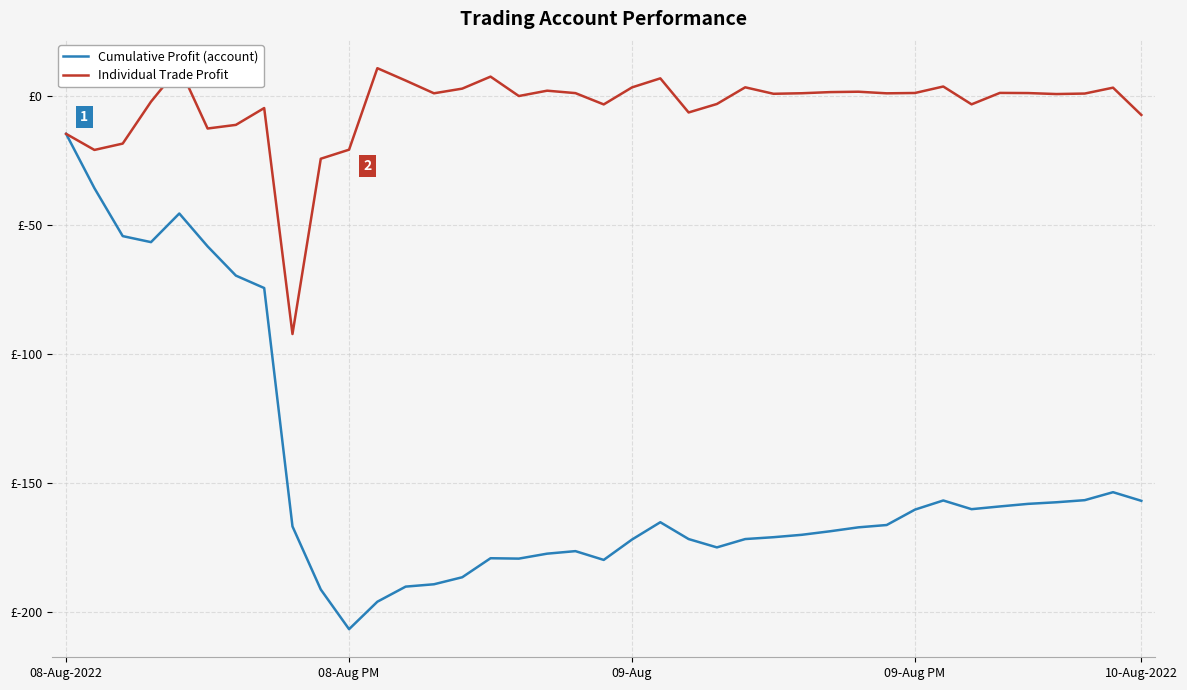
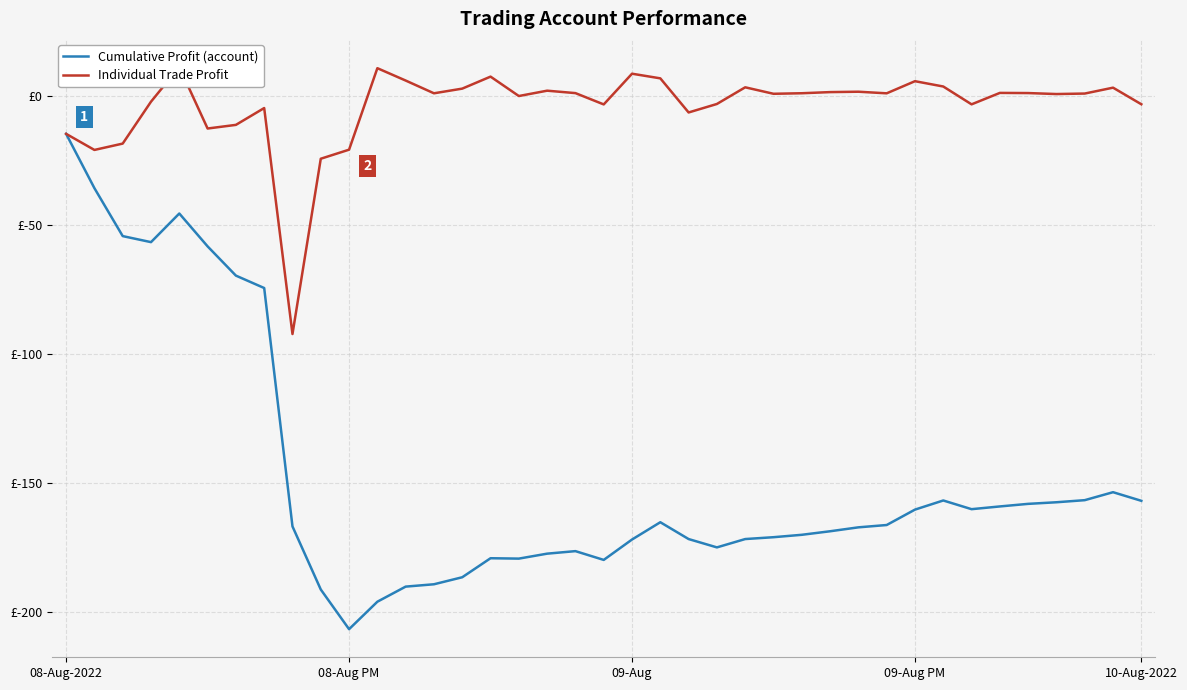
Individual Trade Profit, 09-Aug: £3 -> £9
Individual Trade Profit, 09-Aug PM: £1 -> £6
Individual Trade Profit, 10-Aug-2022: £-7 -> £-3
